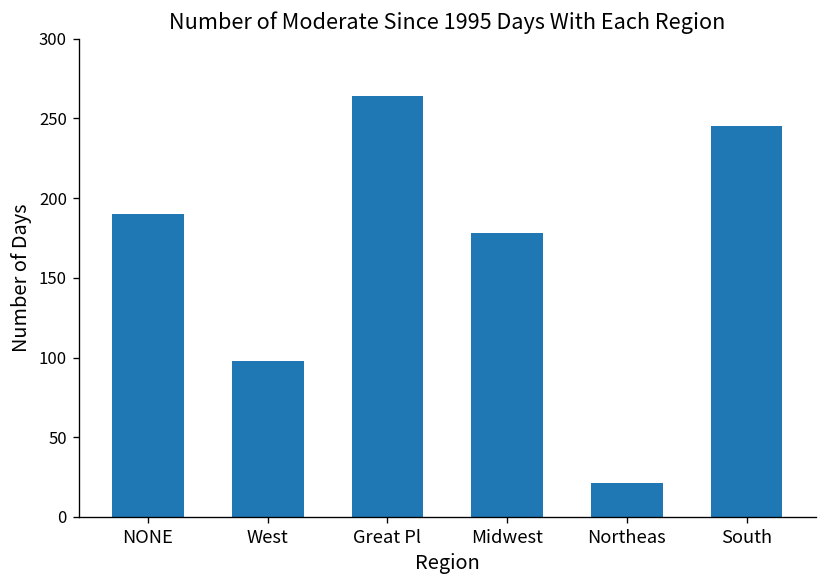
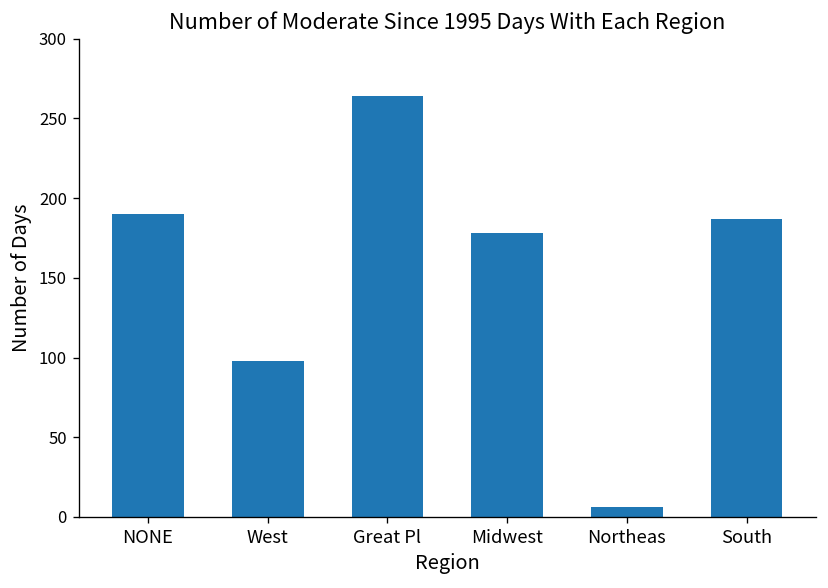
Northeas: 21 -> 6
South: 245 -> 187
